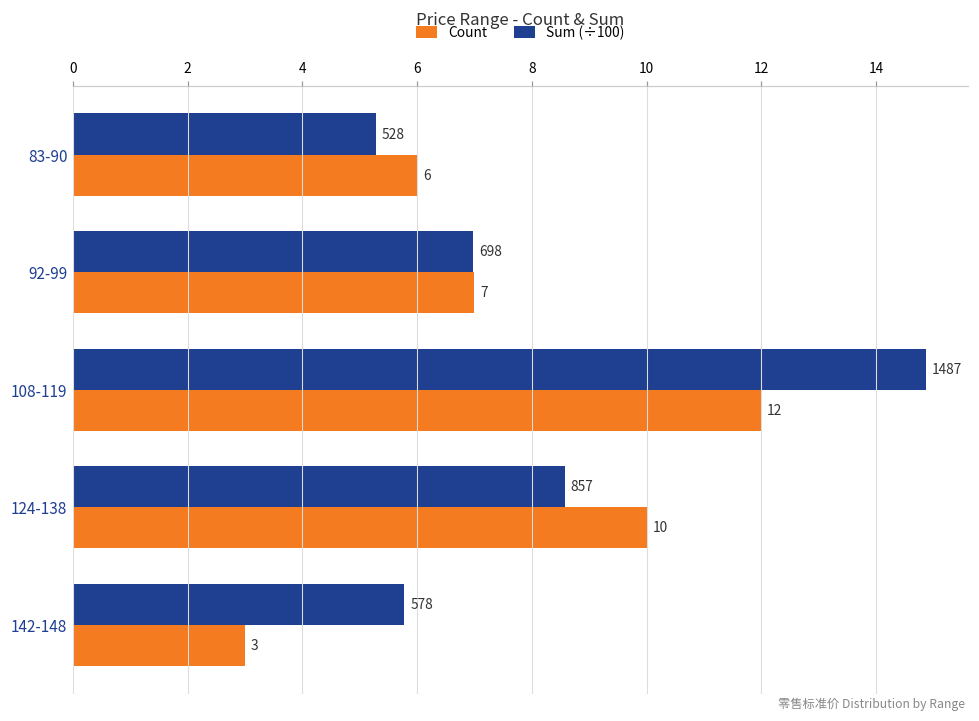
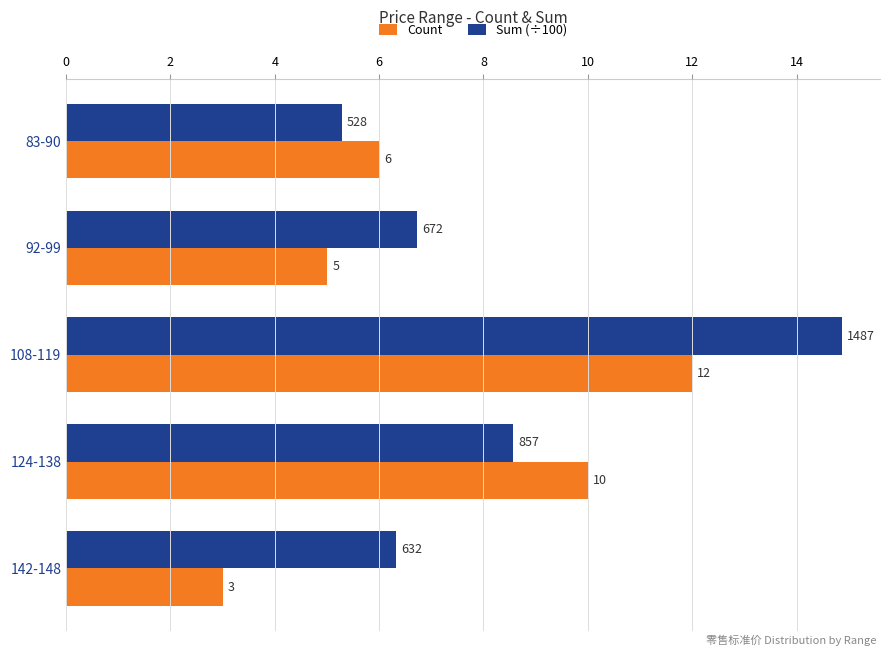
Sum (÷100), 92-99: 698 -> 672
Count, 92-99: 7 -> 5
Sum (÷100), 142-148: 578 -> 632
